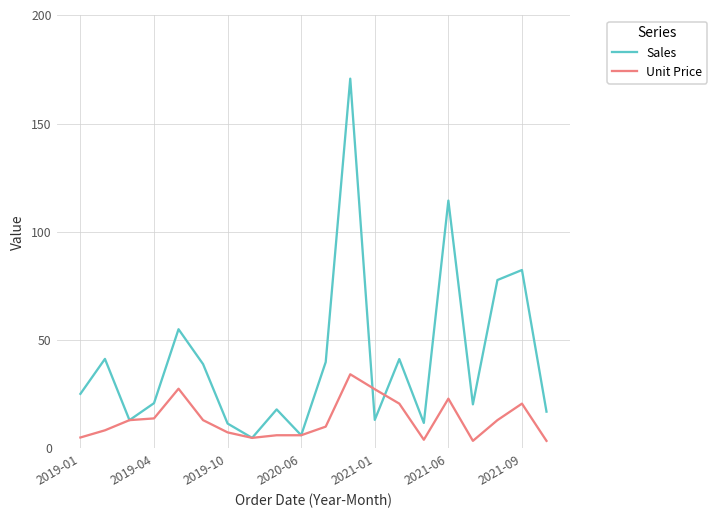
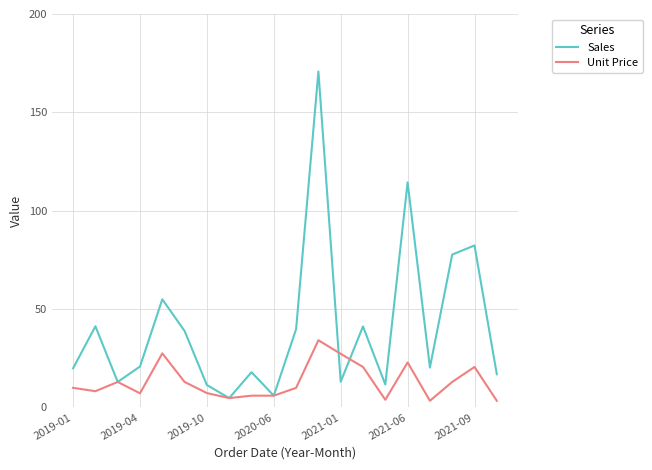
Sales, 2019-01: 25 -> 20
Unit Price, 2019-01: 5 -> 10
Unit Price, 2019-04: 14 -> 7
